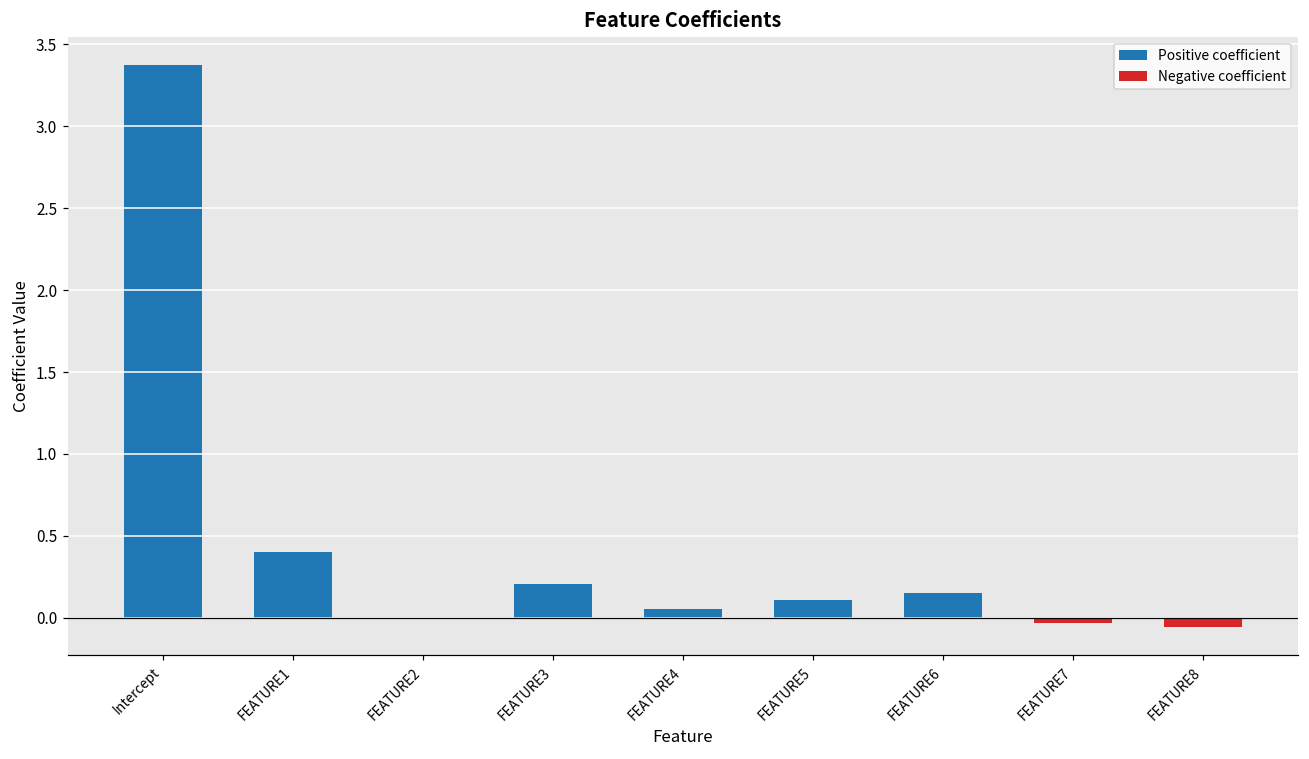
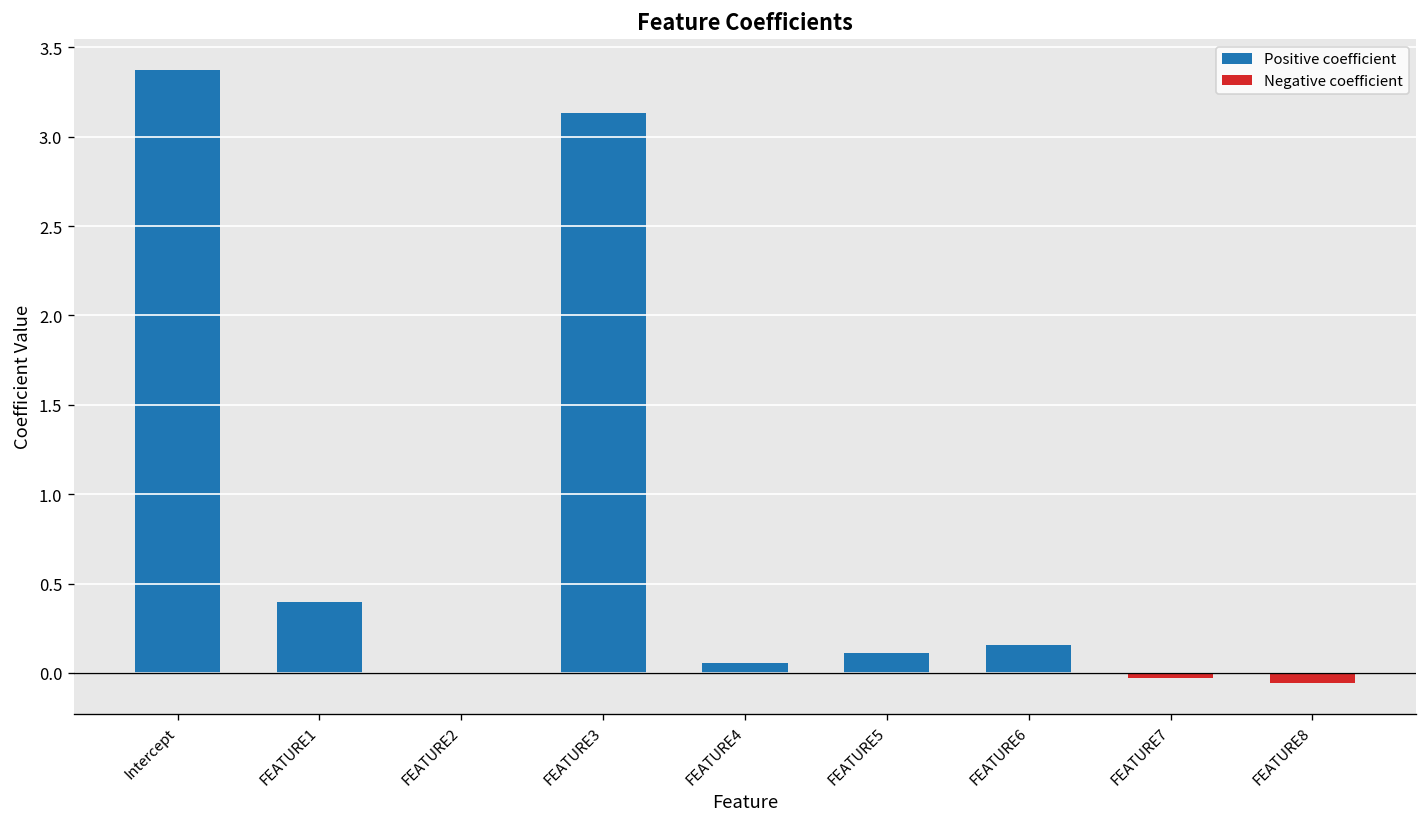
FEATURE3: 0.21 -> 3.13
